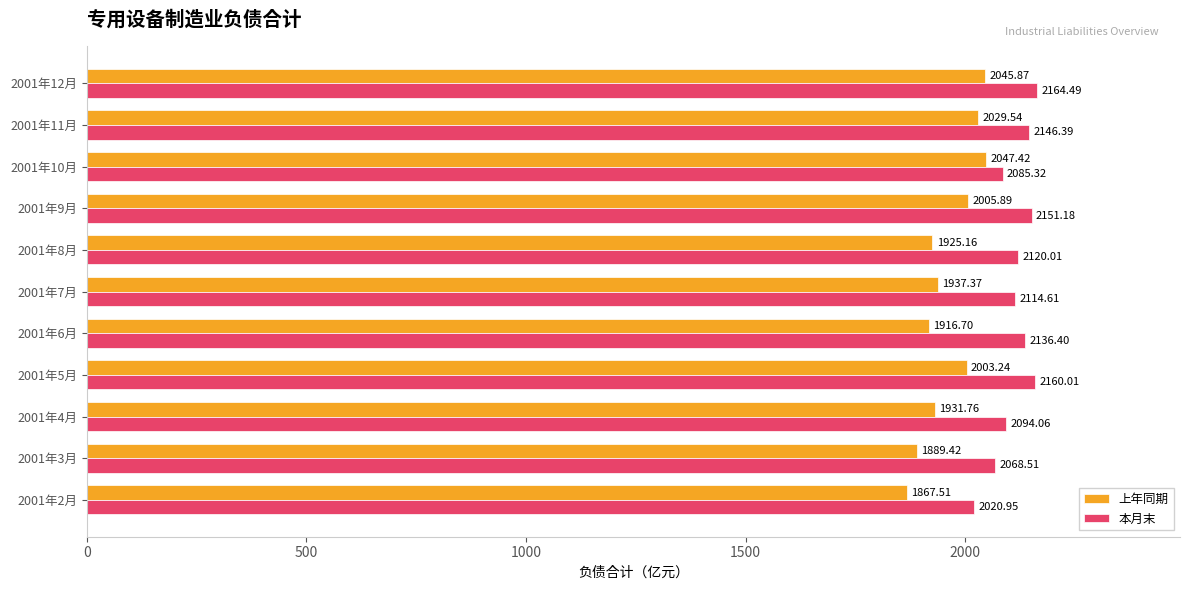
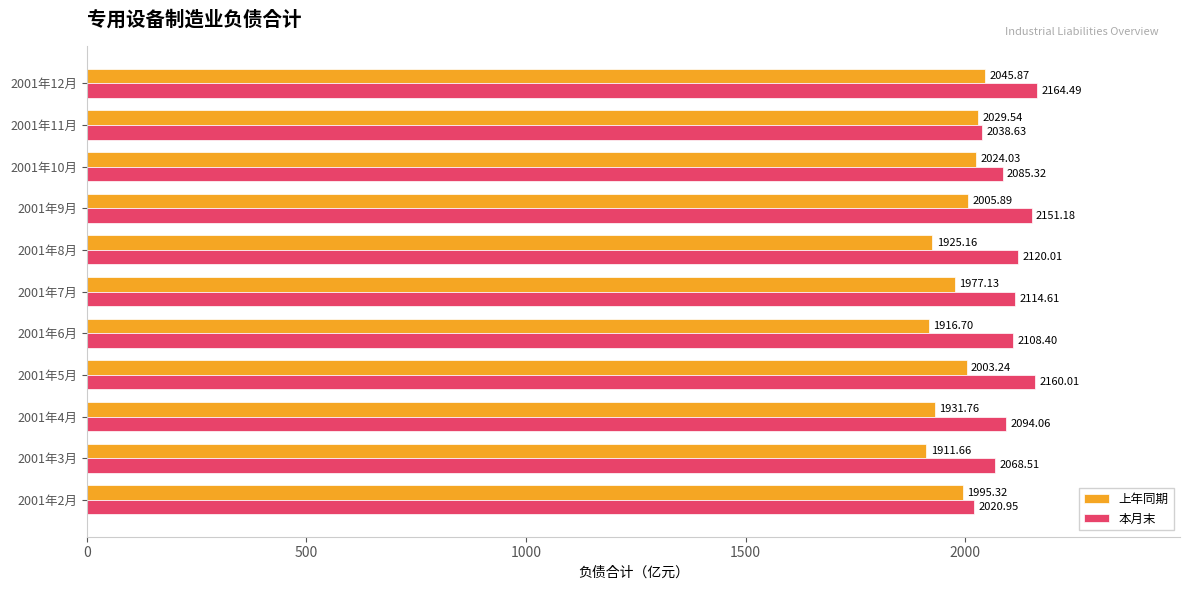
本月末, 2001年11月: 2146.39 -> 2038.63
上年同期, 2001年10月: 2047.42 -> 2024.03
上年同期, 2001年7月: 1937.37 -> 1977.13
本月末, 2001年6月: 2136.40 -> 2108.40
上年同期, 2001年3月: 1889.42 -> 1911.66
上年同期, 2001年2月: 1867.51 -> 1995.32
